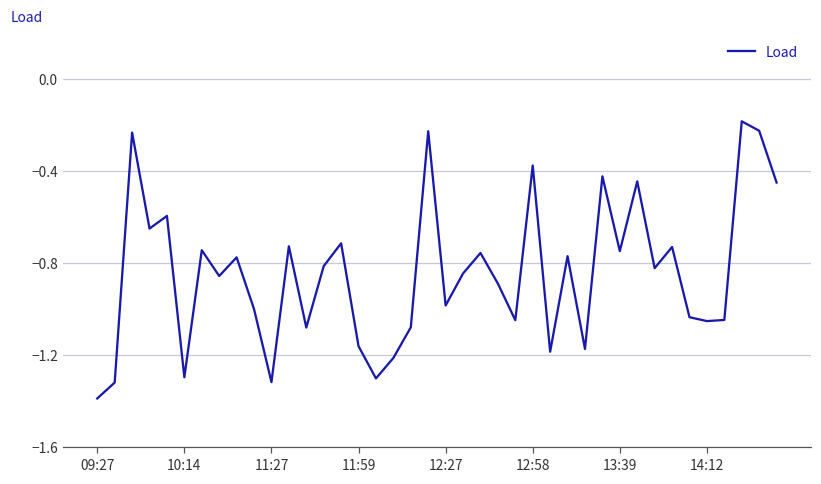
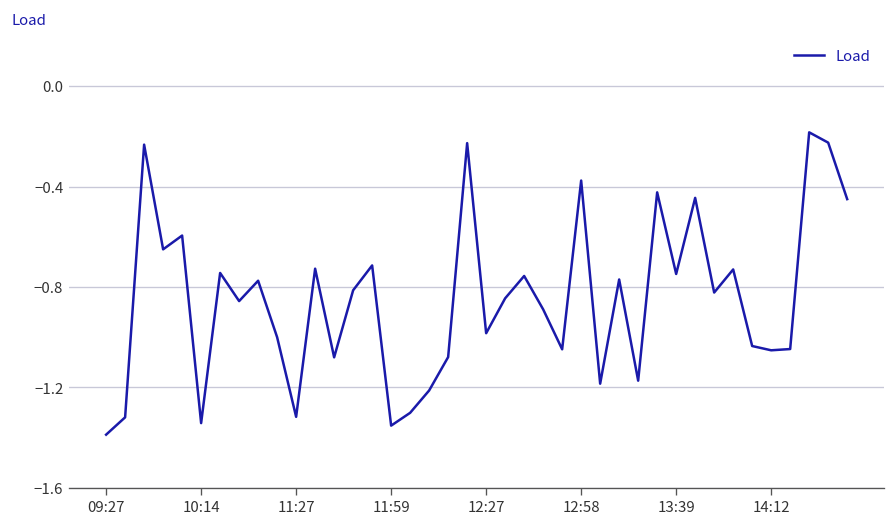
10:14: -1.30 -> -1.34
11:59: -1.16 -> -1.35
